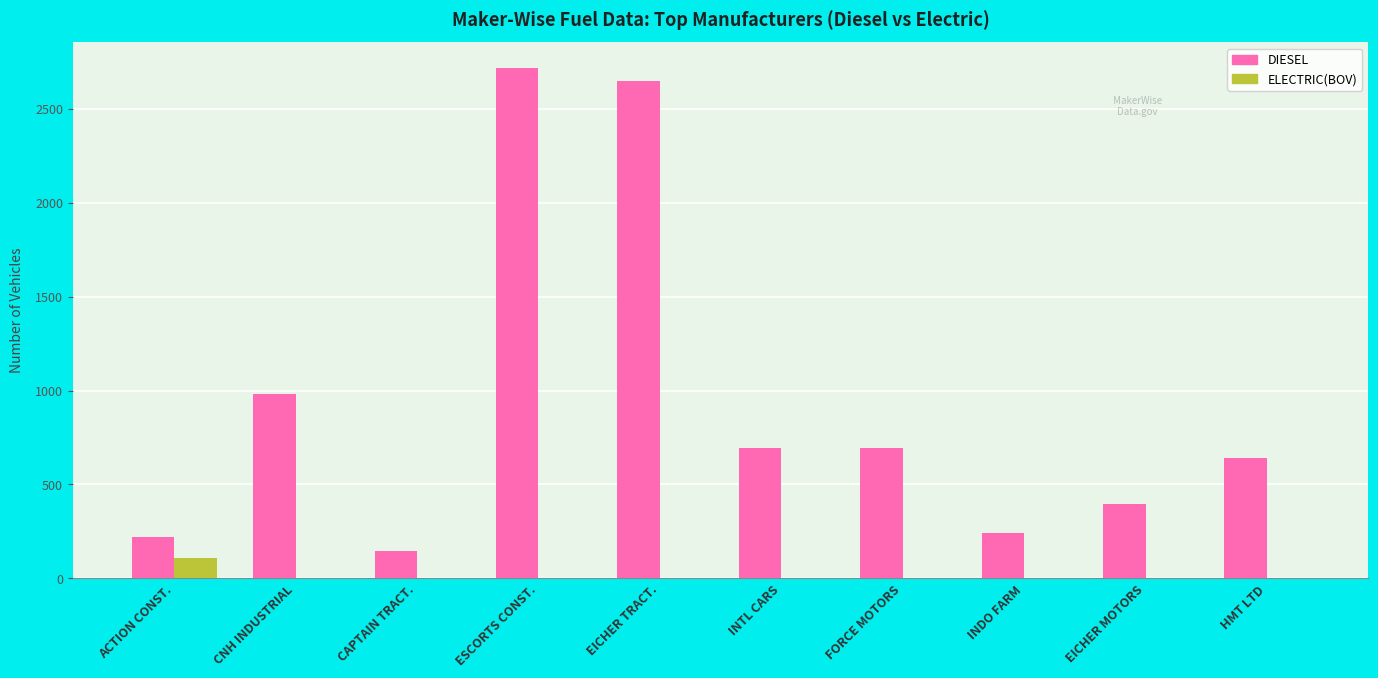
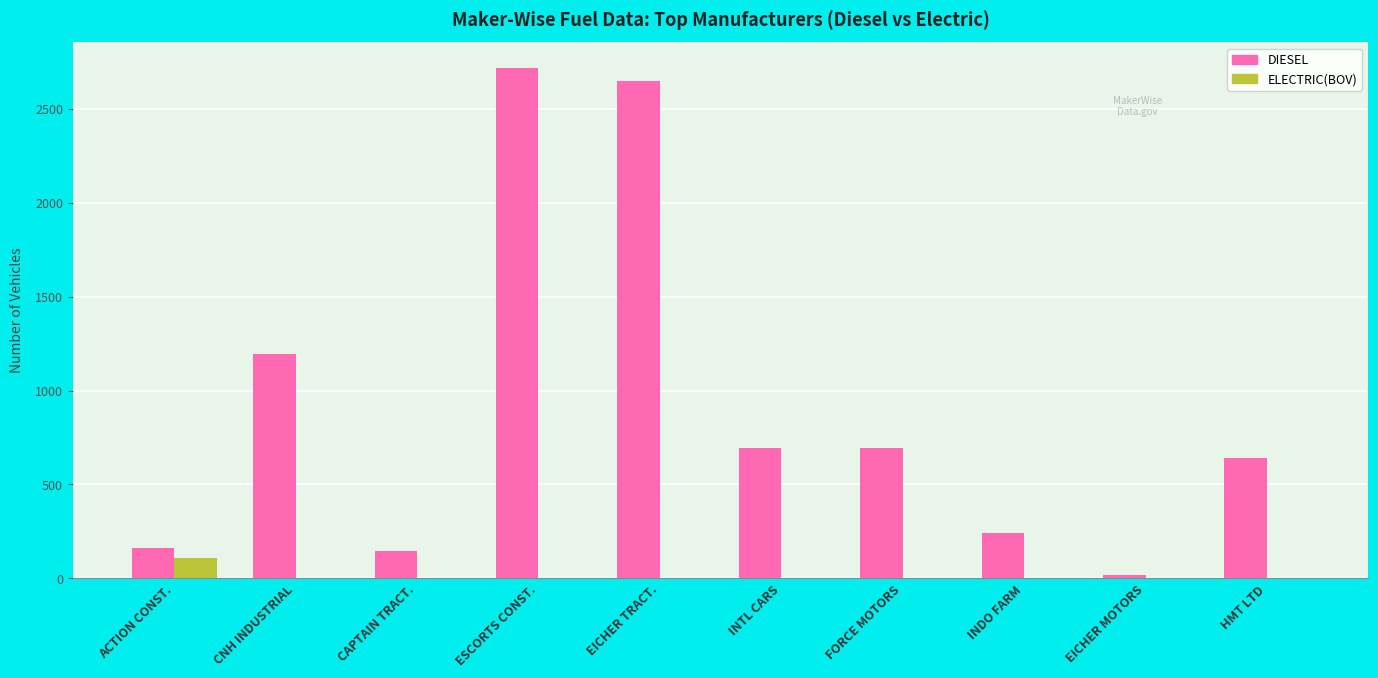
DIESEL, ACTION CONST.: 220 -> 160
DIESEL, CNH INDUSTRIAL: 980 -> 1200
DIESEL, EICHER MOTORS: 400 -> 20
